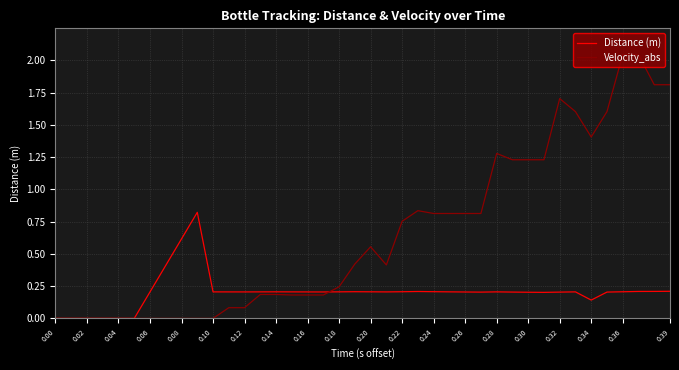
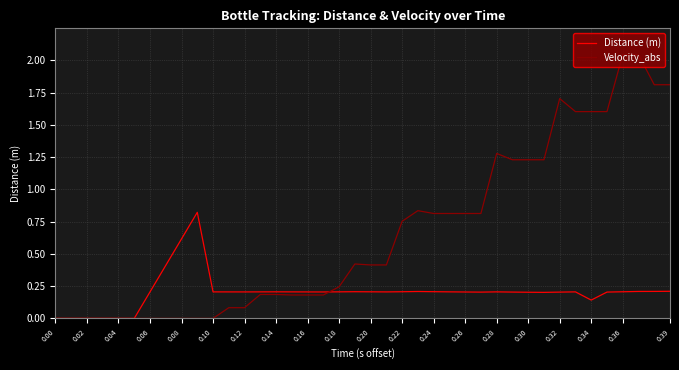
Velocity_abs, 0.20: 0.56 -> 0.41
Velocity_abs, 0.34: 1.41 -> 1.60
